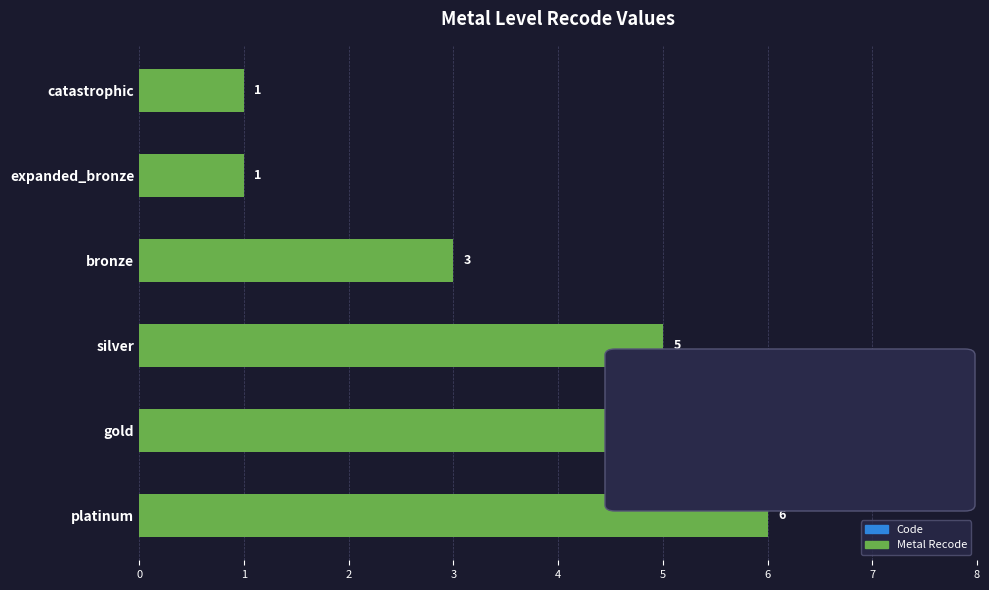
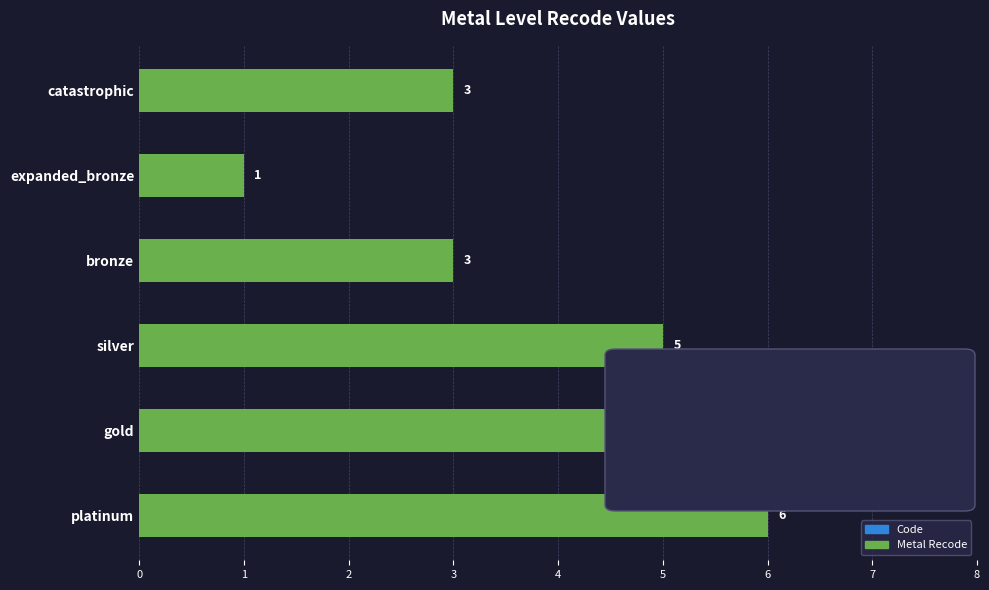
catastrophic: 1 -> 3
